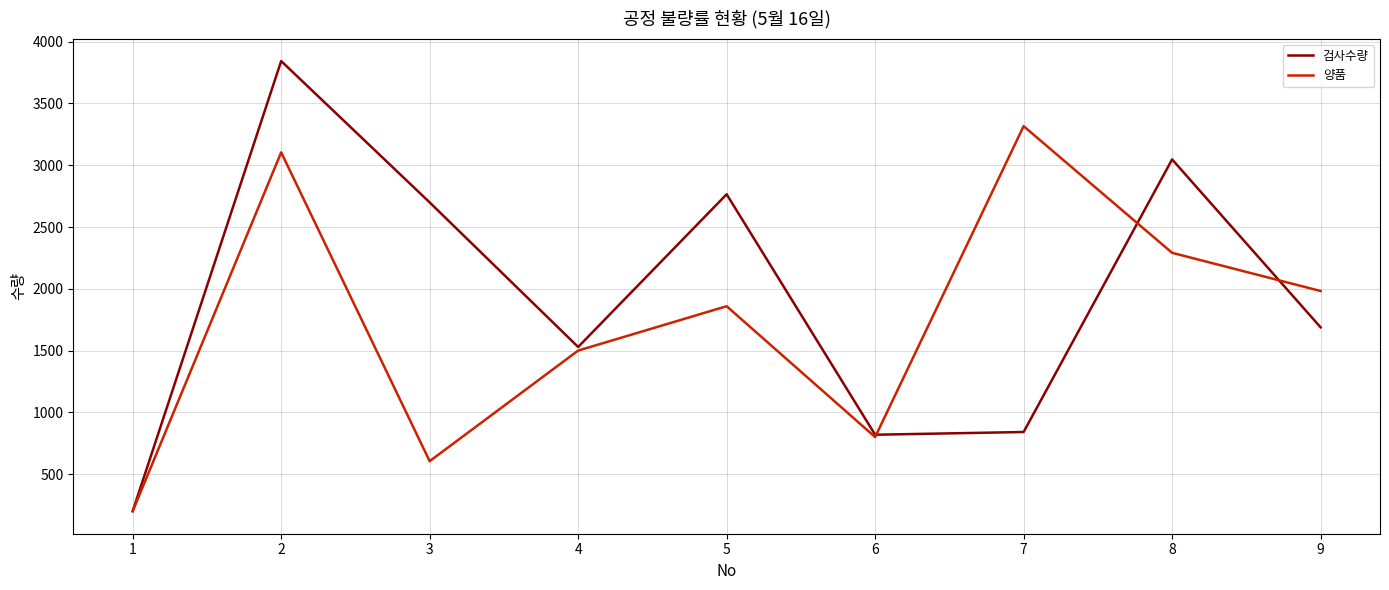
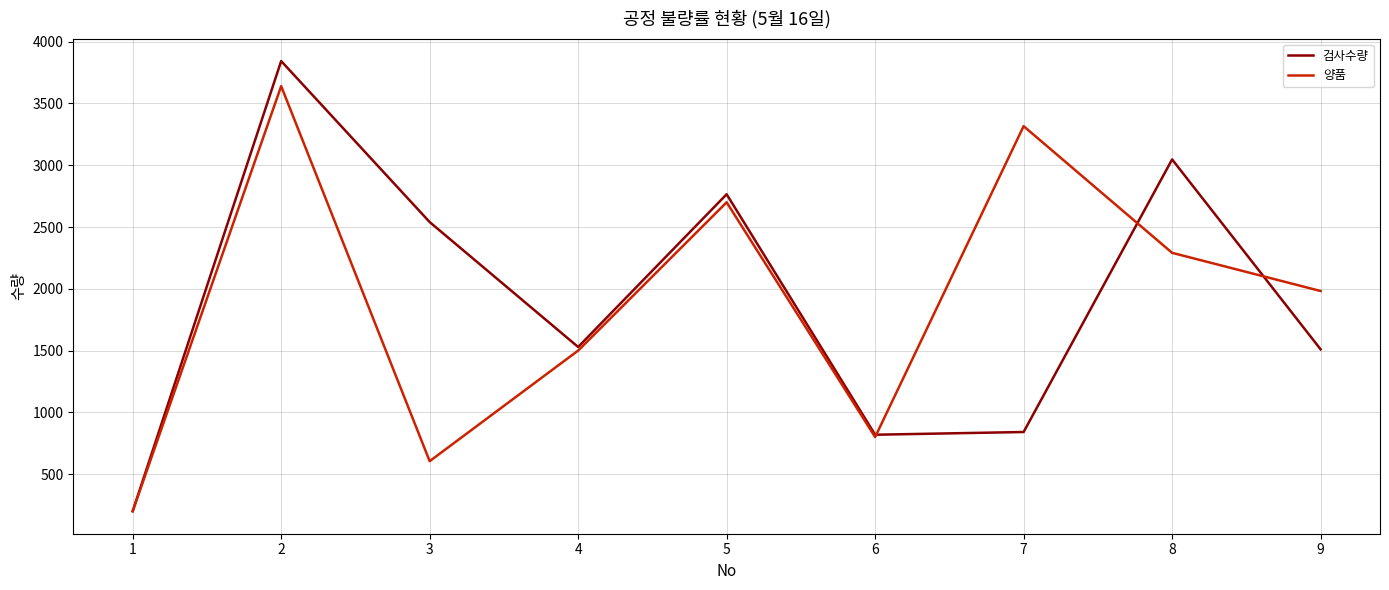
양품, 2: 3100 -> 3640
검사수량, 3: 2700 -> 2540
양품, 5: 1860 -> 2700
검사수량, 9: 1690 -> 1510
